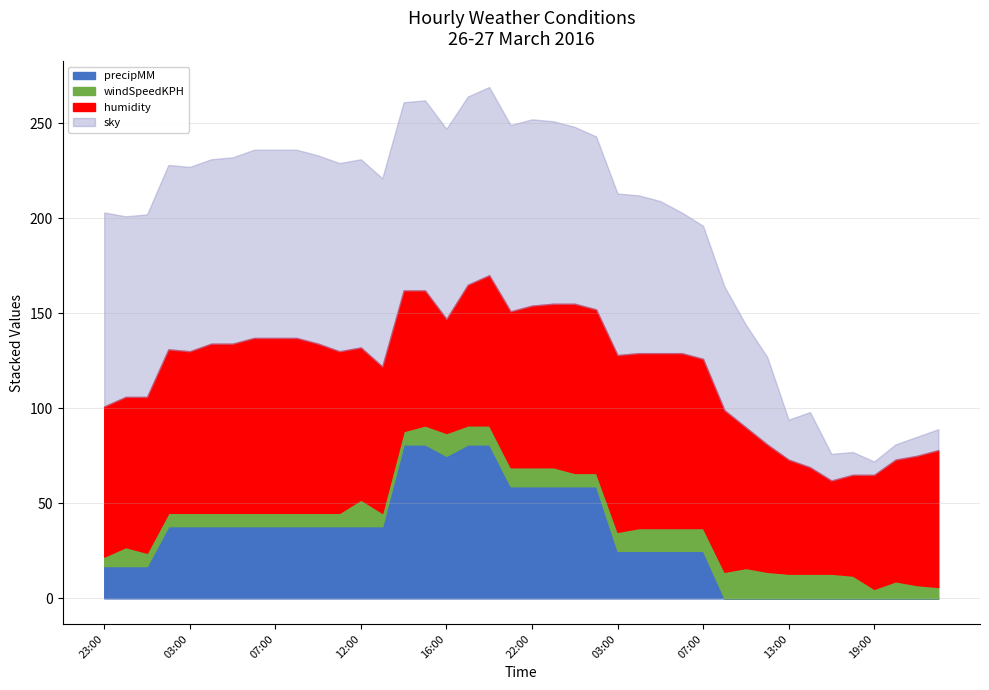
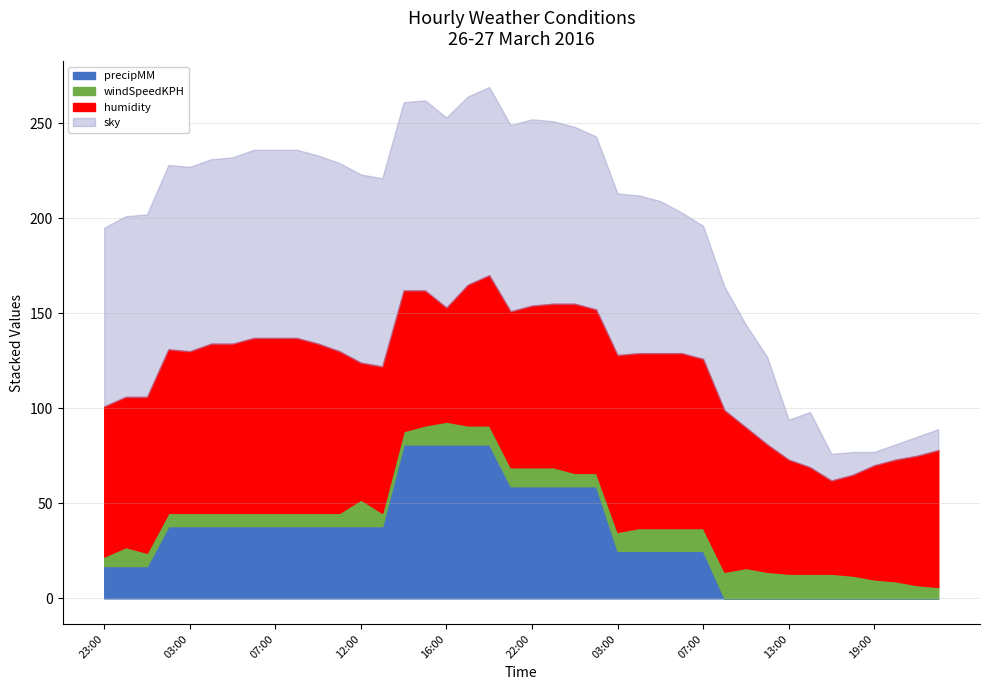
sky, 23:00: 102 -> 94
humidity, 12:00: 80 -> 72
precipMM, 16:00: 75 -> 81
windSpeedKPH, 19:00: 5 -> 10
